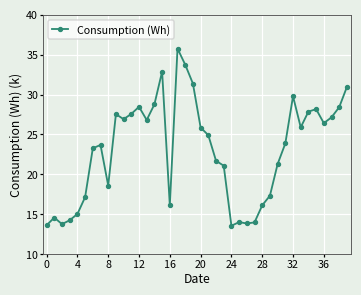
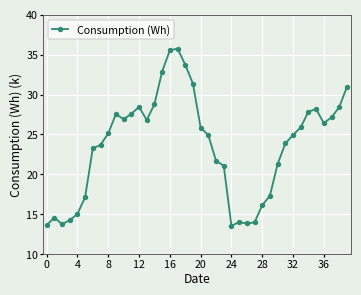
8: 19 -> 25
16: 16 -> 36
32: 30 -> 25
